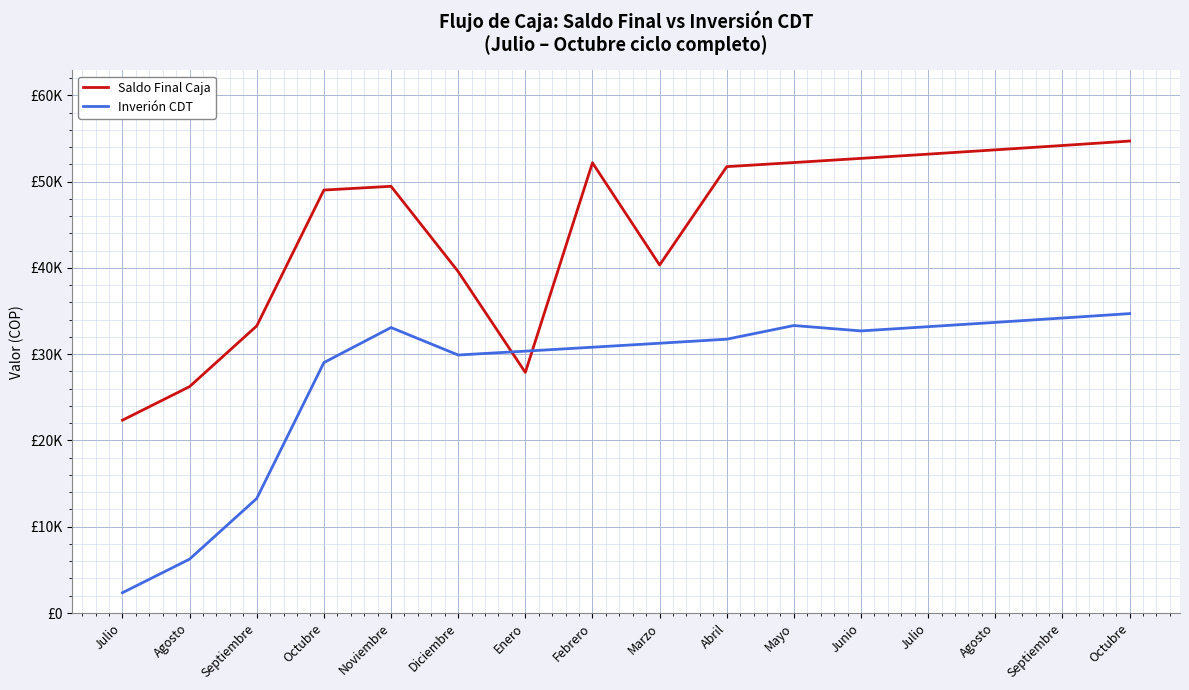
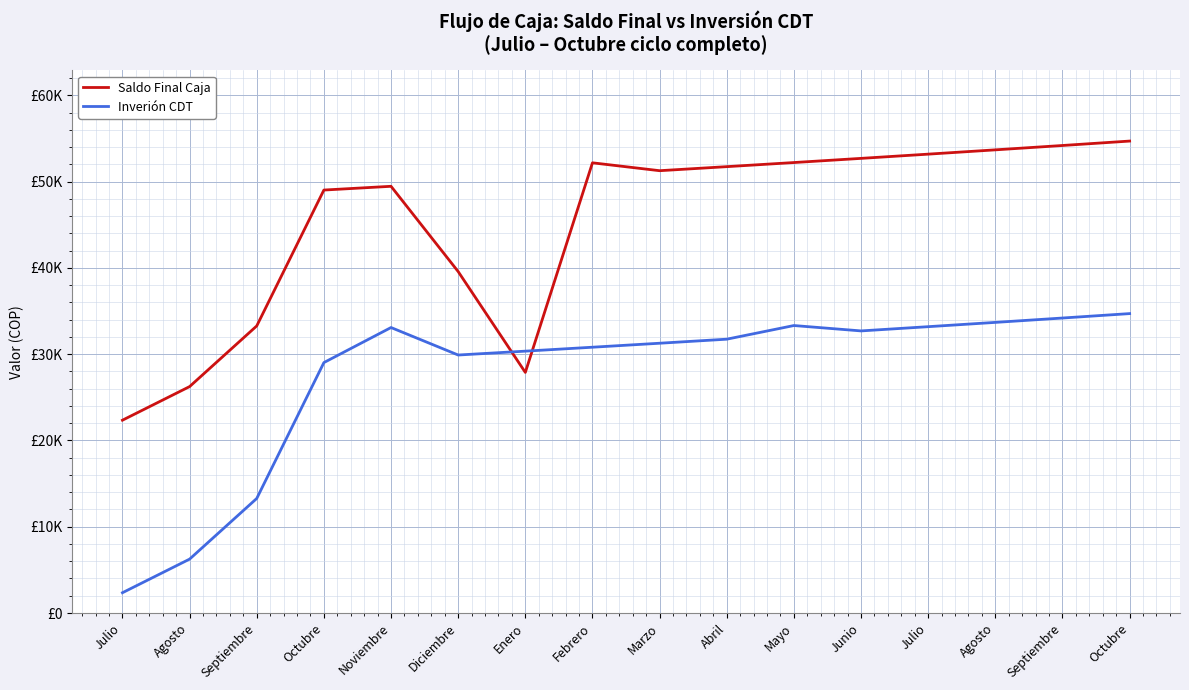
Saldo Final Caja, Marzo: £40000 -> £51000
